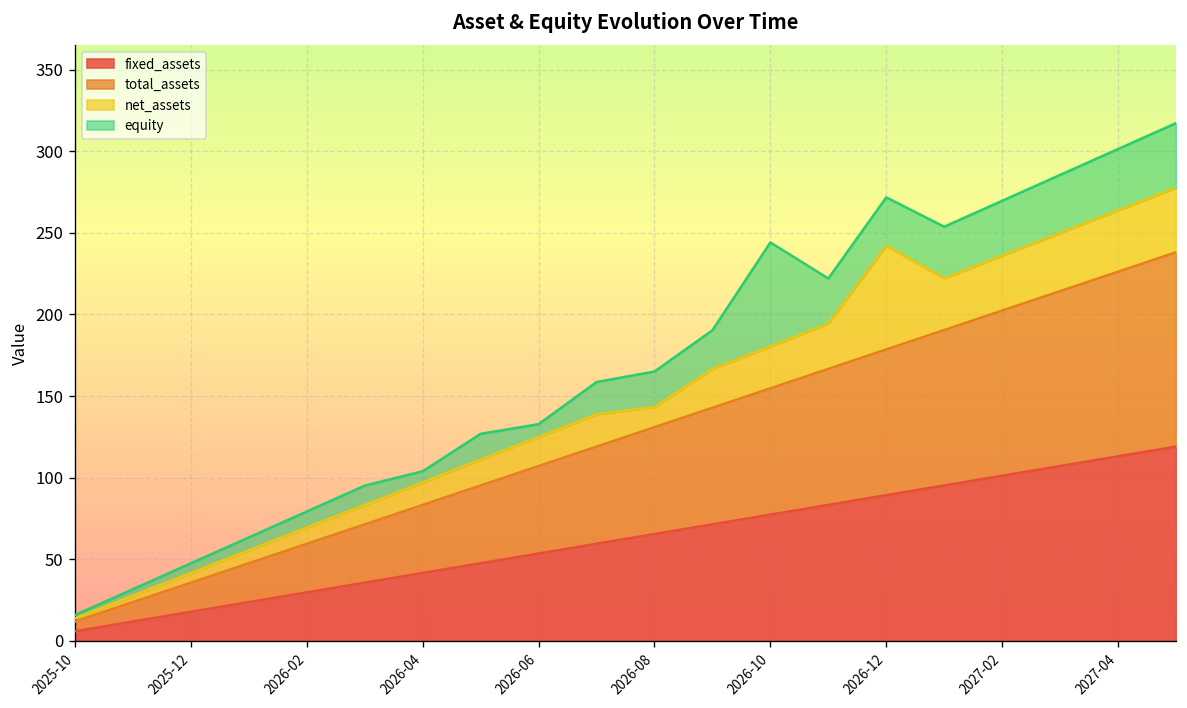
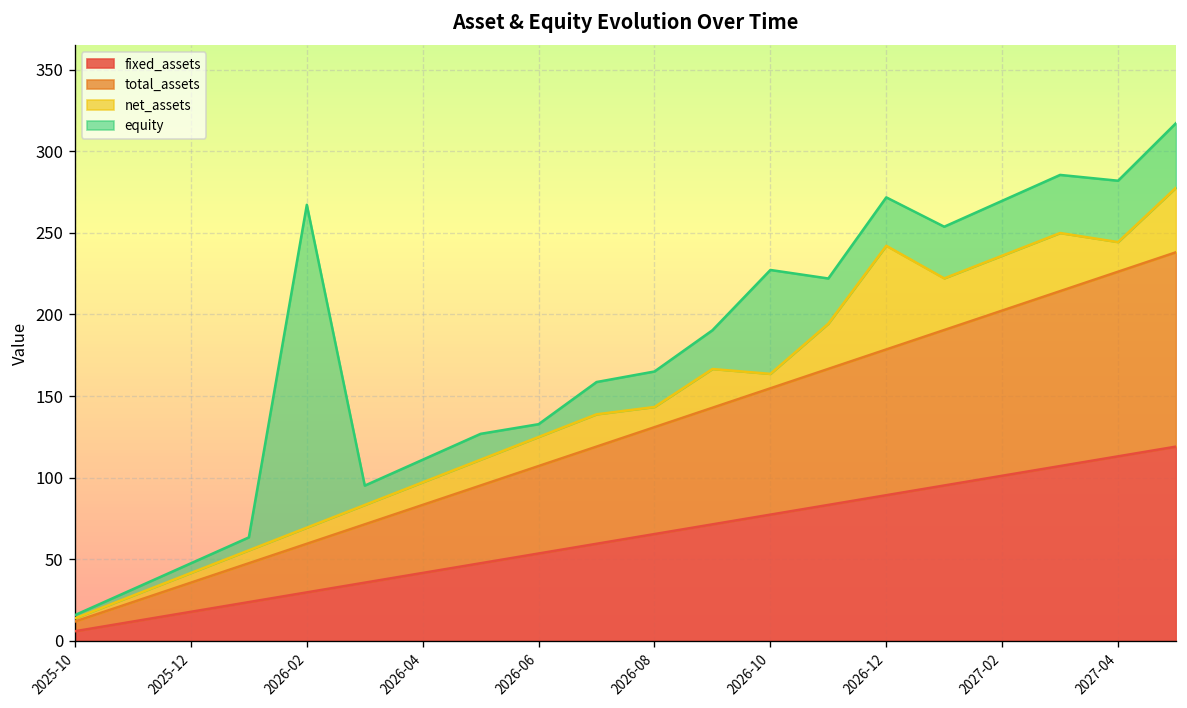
equity, 2026-02: 10 -> 198
equity, 2026-04: 7 -> 14
net_assets, 2026-10: 26 -> 9
net_assets, 2027-04: 38 -> 18
